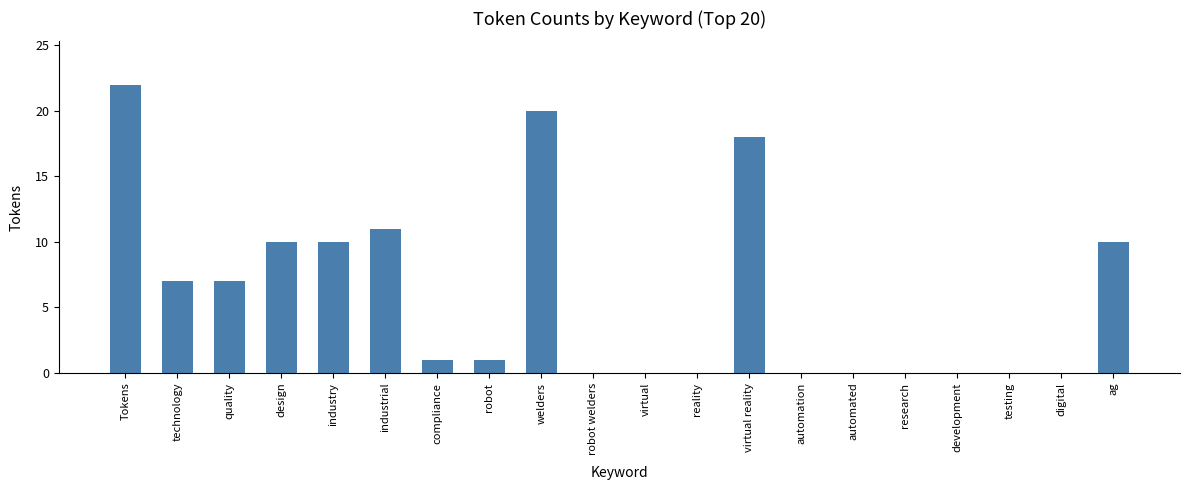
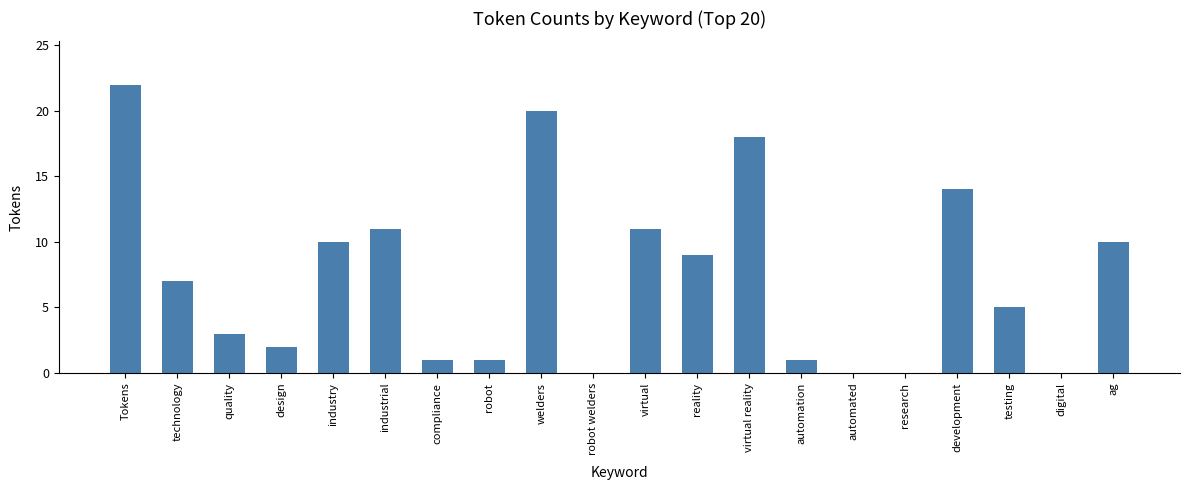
quality: 7 -> 3
design: 10 -> 2
virtual: 0 -> 11
reality: 0 -> 9
automation: 0 -> 1
development: 0 -> 14
testing: 0 -> 5
